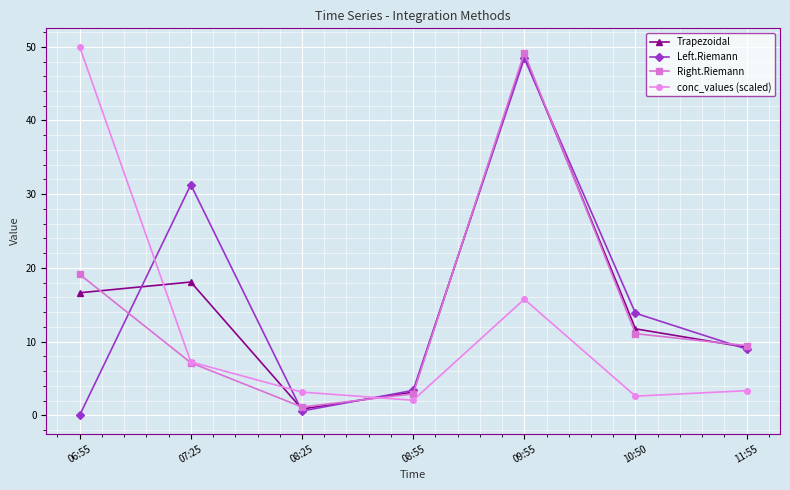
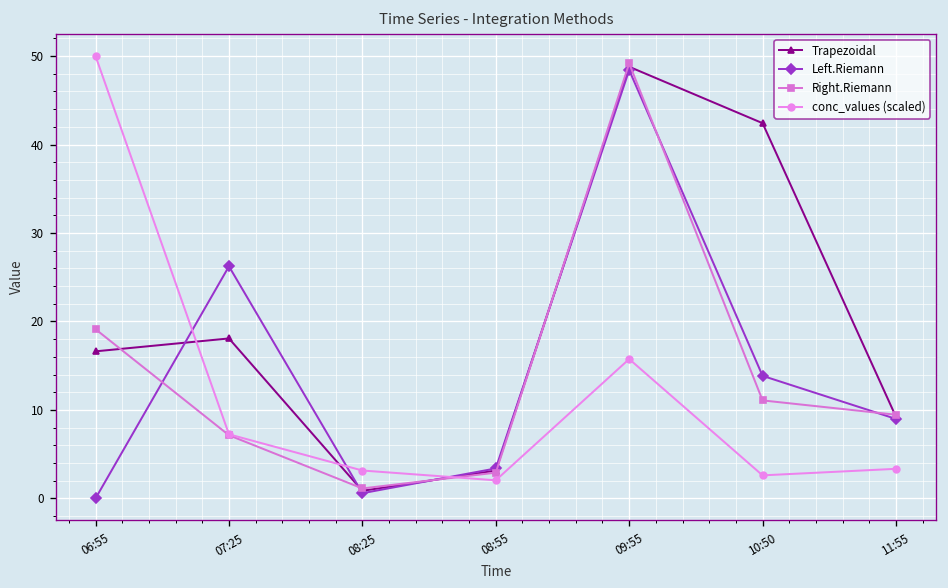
Left.Riemann, 07:25: 31 -> 26
Trapezoidal, 10:50: 12 -> 42
